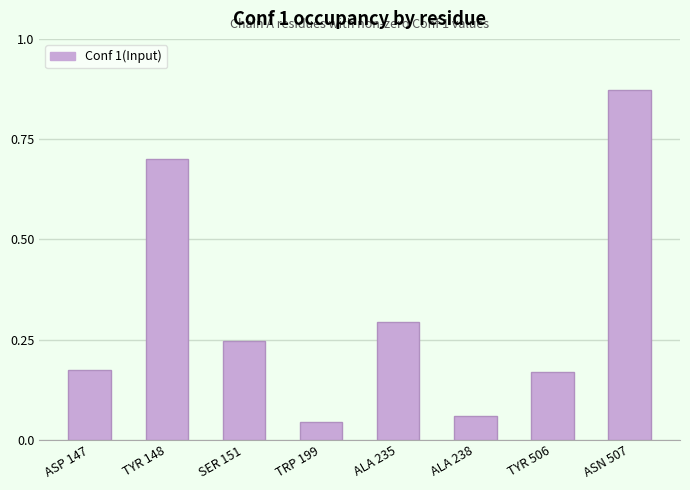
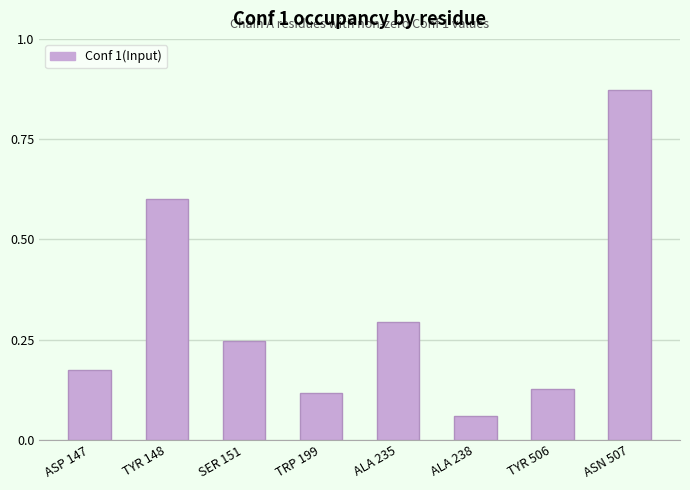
TYR 148: 0.7 -> 0.6
TRP 199: 0.05 -> 0.12
TYR 506: 0.17 -> 0.13
